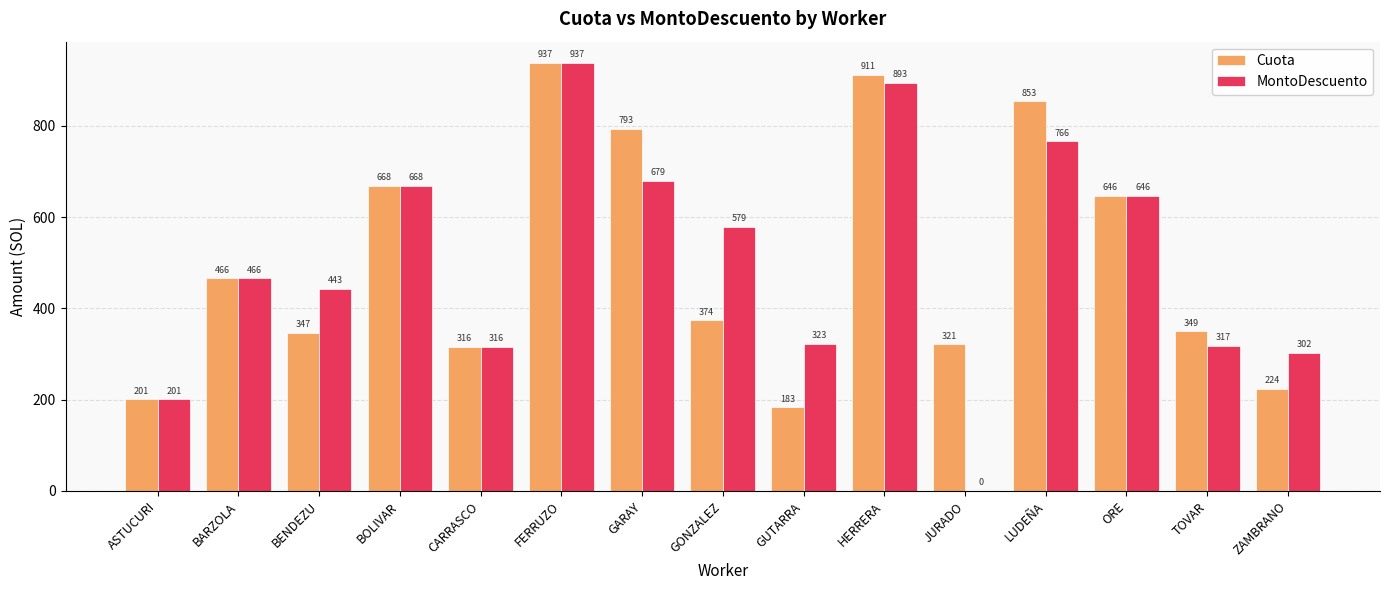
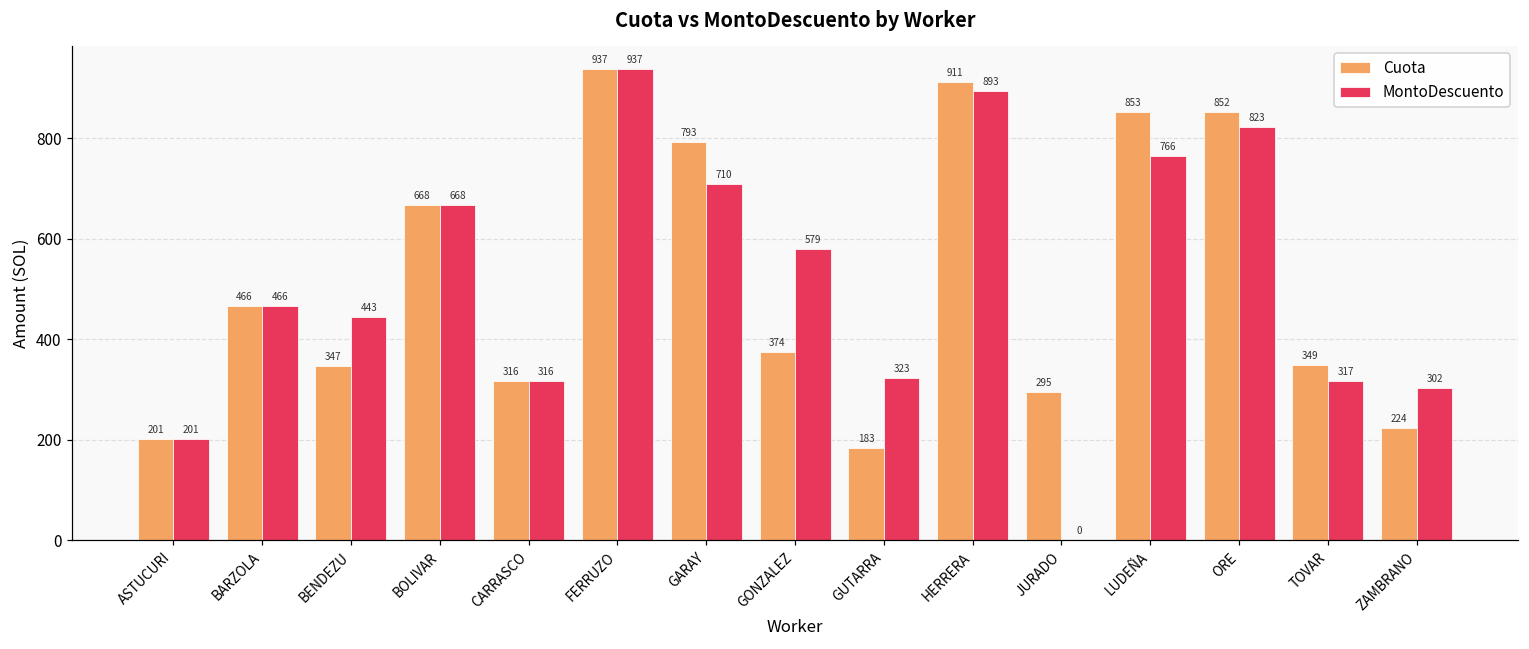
MontoDescuento, GARAY: 679 -> 710
Cuota, JURADO: 321 -> 295
Cuota, ORE: 646 -> 852
MontoDescuento, ORE: 646 -> 823
